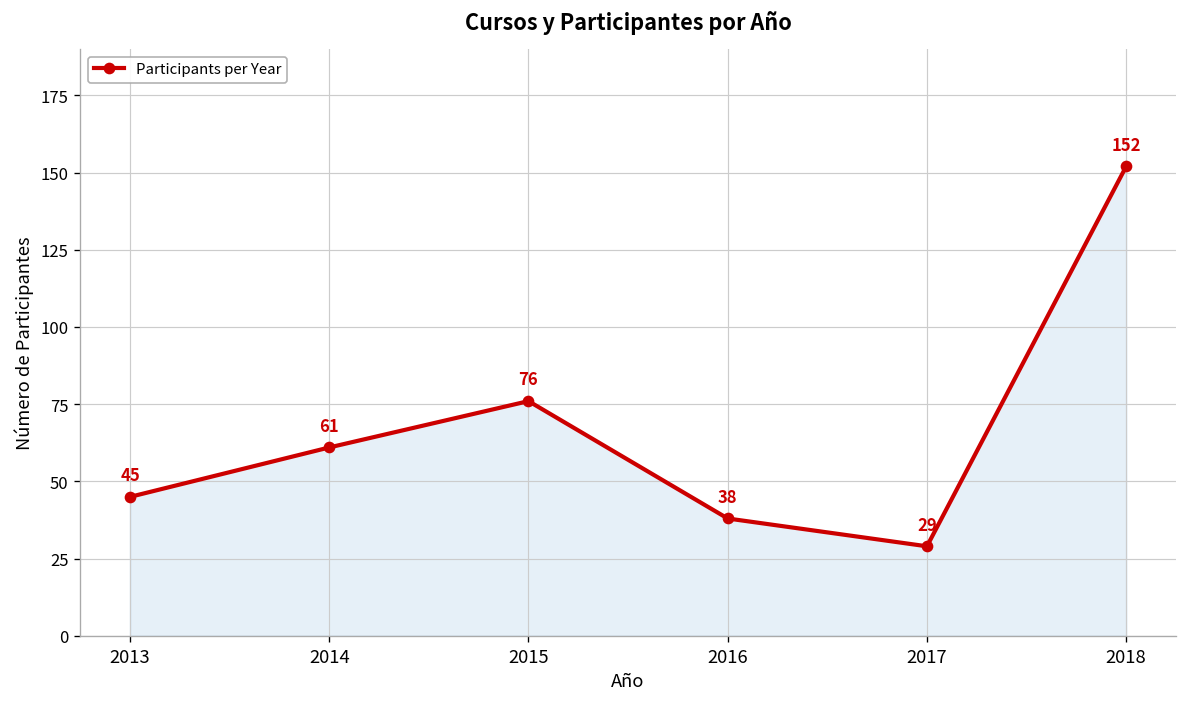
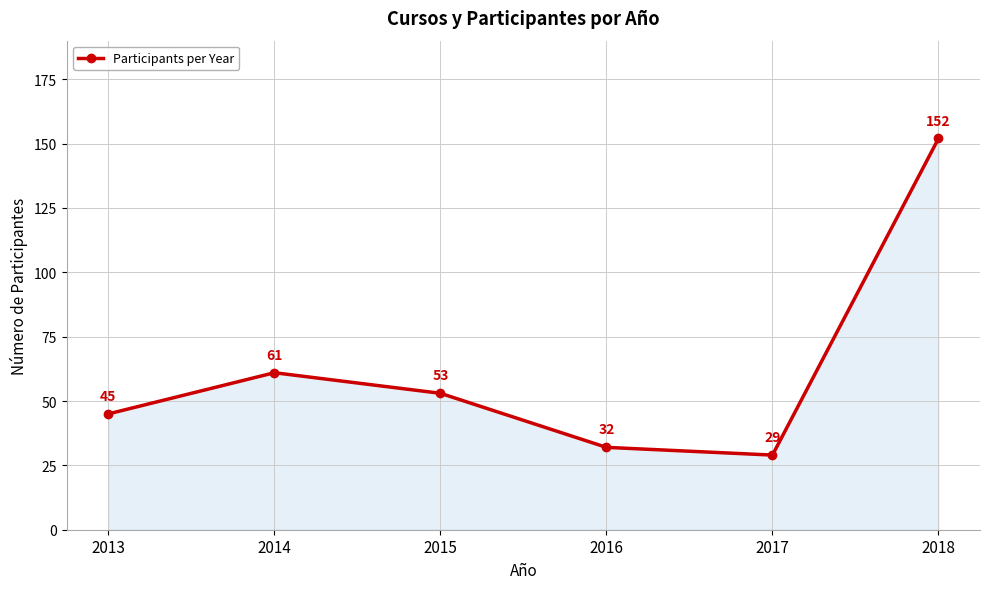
2015: 76 -> 53
2016: 38 -> 32
